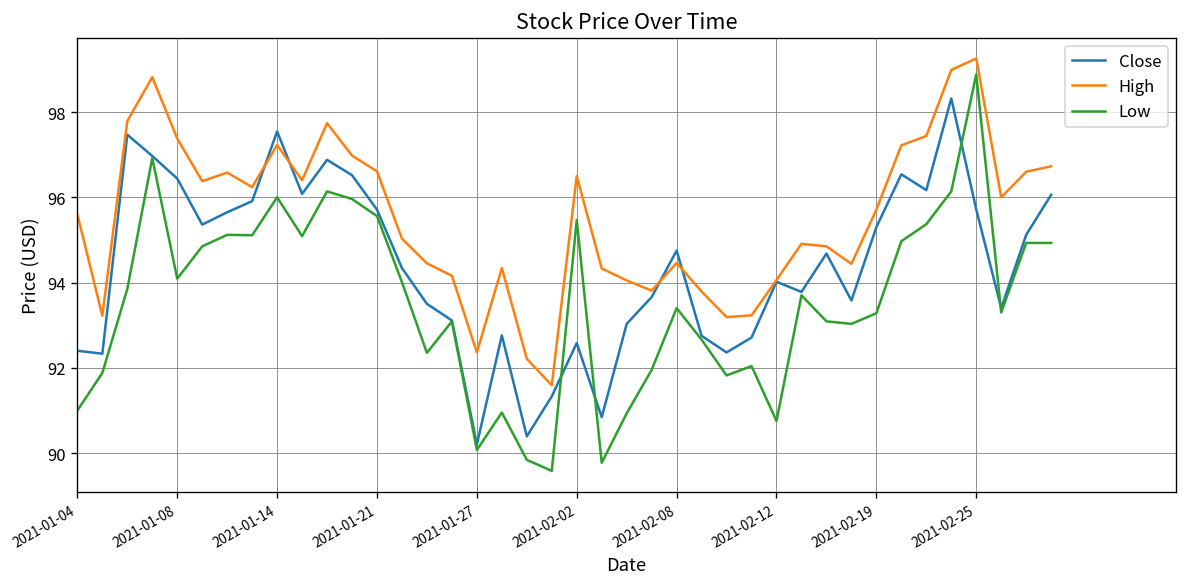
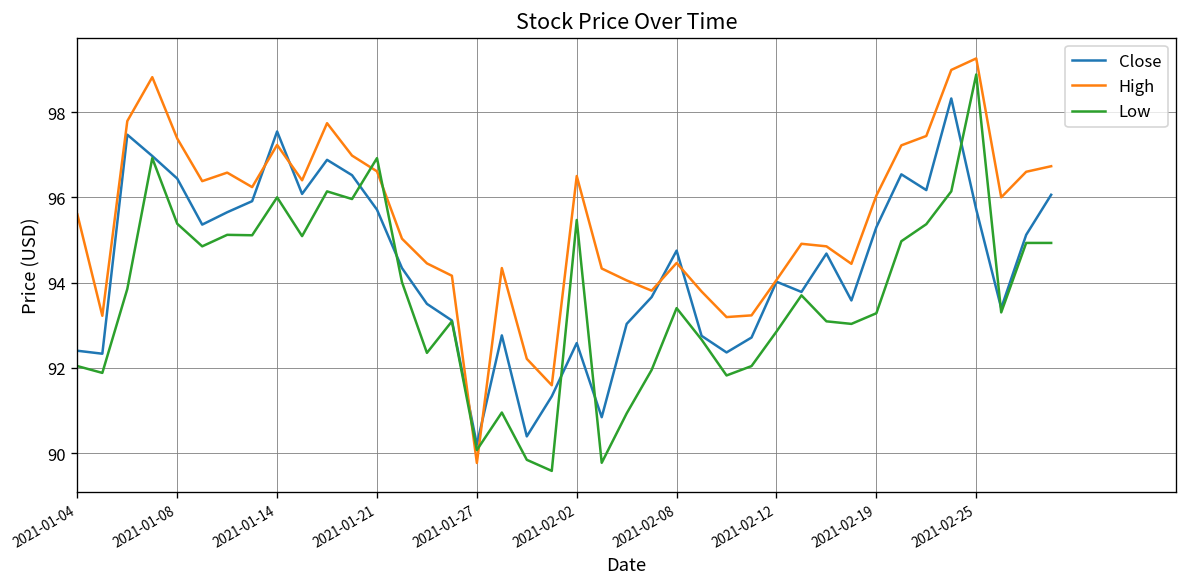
Low, 2021-01-04: 91.0 -> 92.0
Low, 2021-01-08: 94.1 -> 95.4
Low, 2021-01-21: 95.6 -> 96.9
High, 2021-01-27: 92.4 -> 89.8
Low, 2021-02-12: 90.8 -> 92.8
High, 2021-02-19: 95.7 -> 96.0
